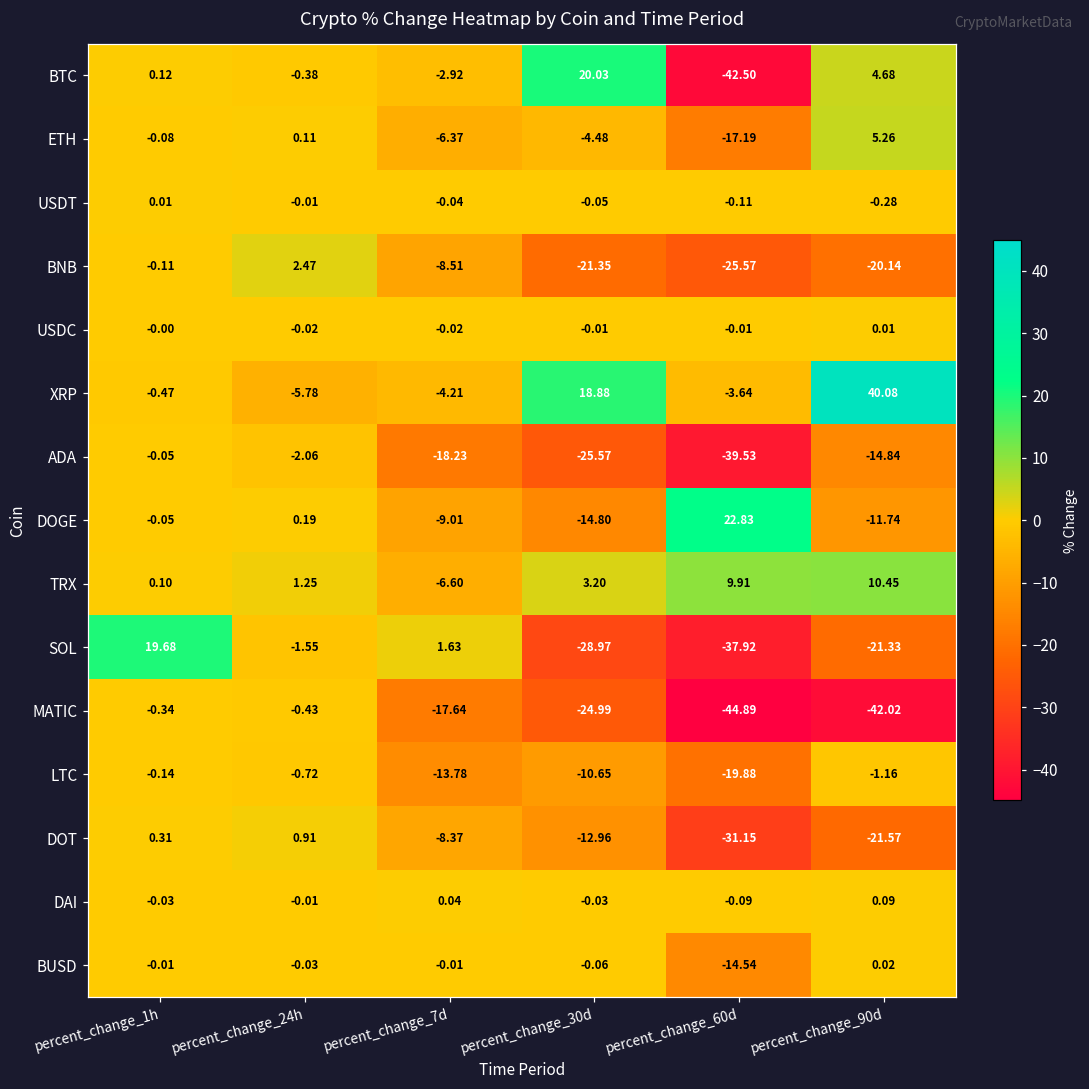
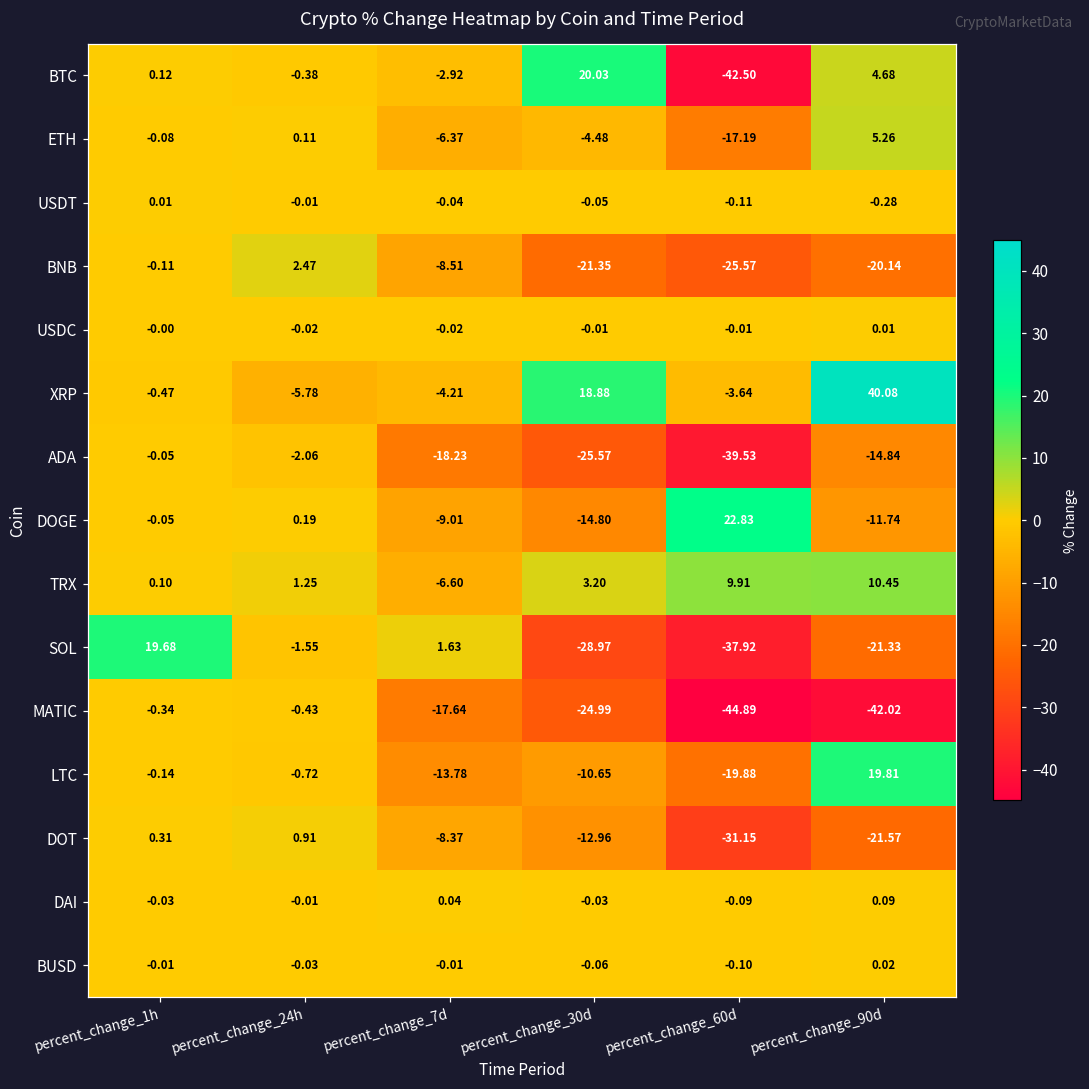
LTC, percent_change_90d: -1.16 -> 19.81
BUSD, percent_change_60d: -14.54 -> -0.10
